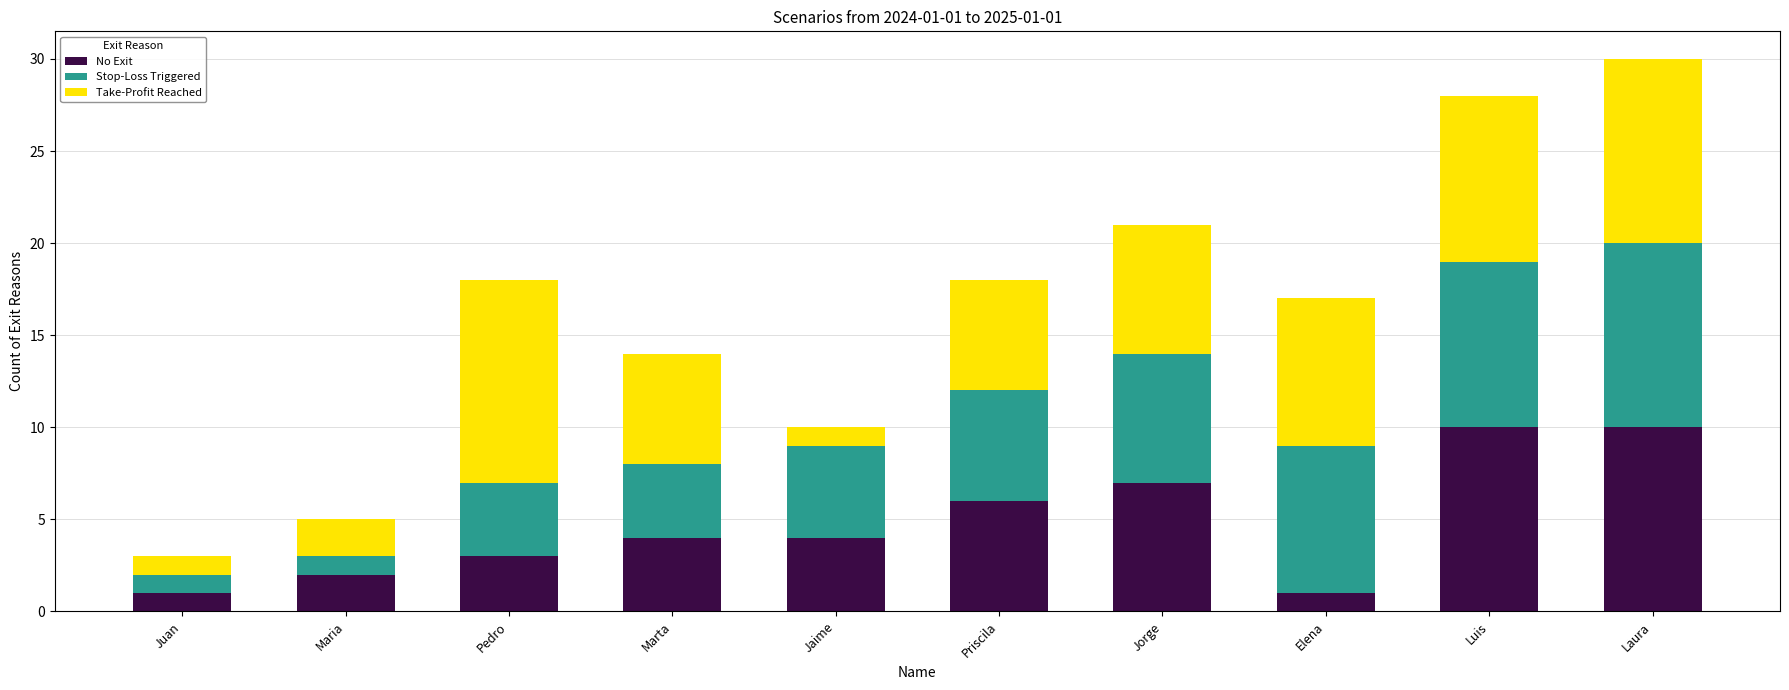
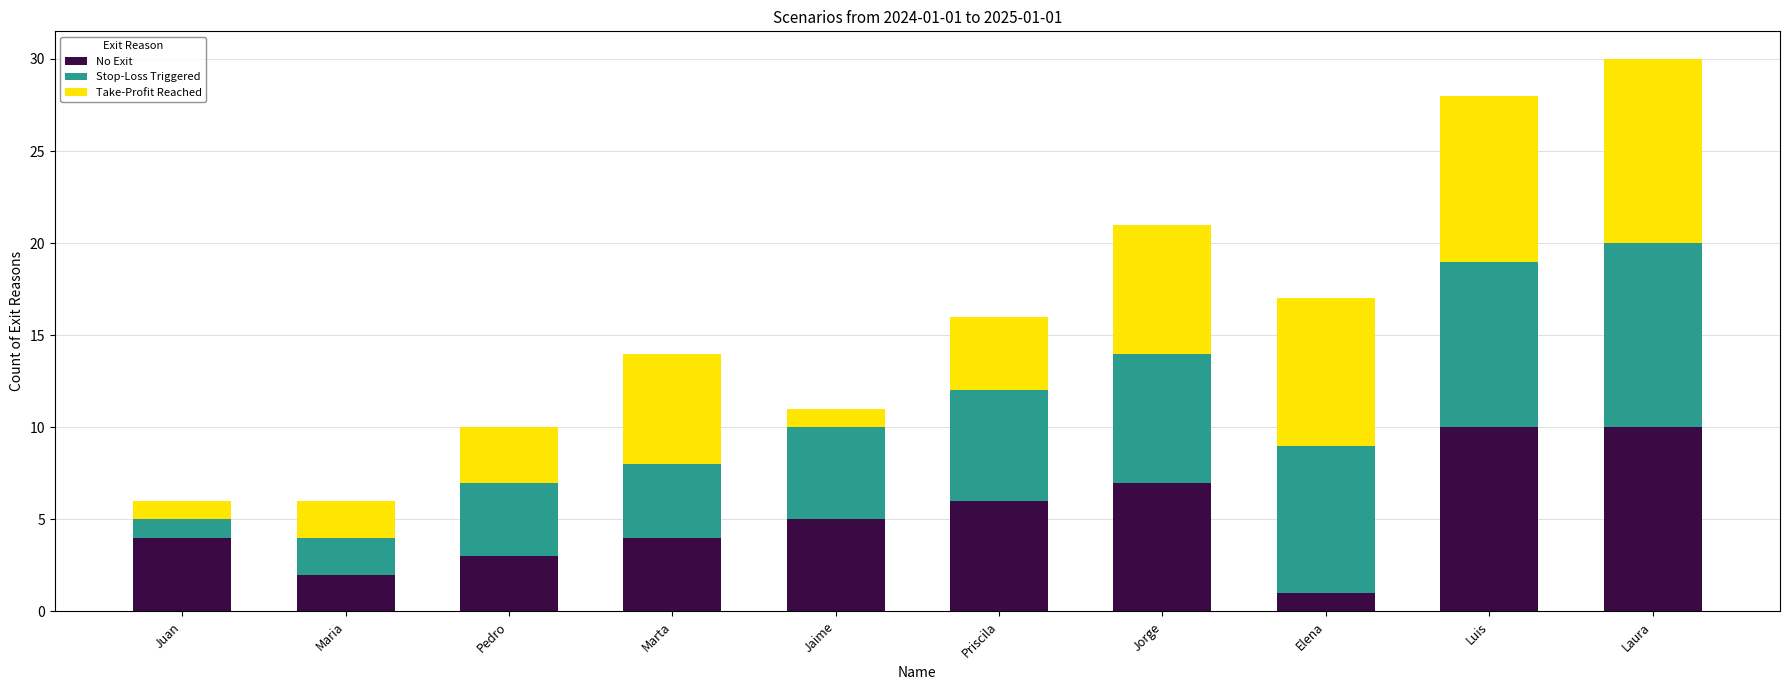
No Exit, Juan: 1 -> 4
Stop-Loss Triggered, Maria: 1 -> 2
Take-Profit Reached, Pedro: 11 -> 3
No Exit, Jaime: 4 -> 5
Take-Profit Reached, Priscila: 6 -> 4
